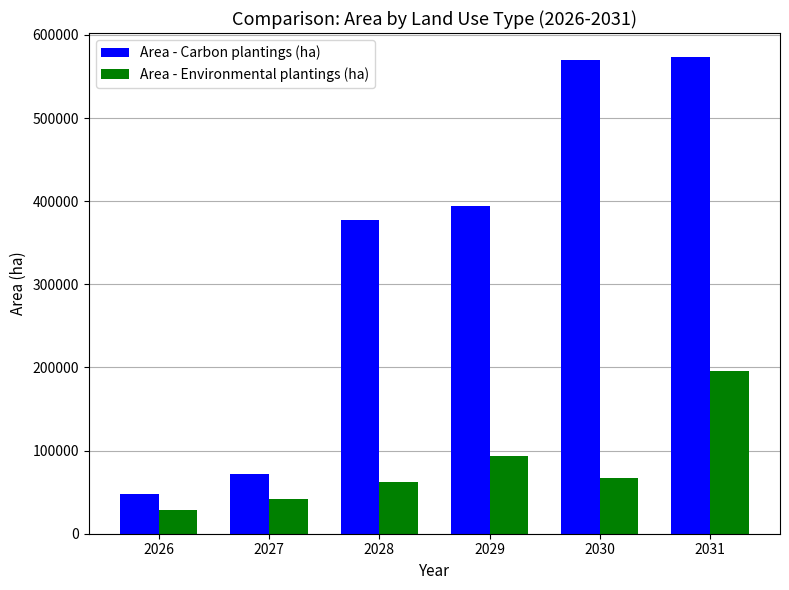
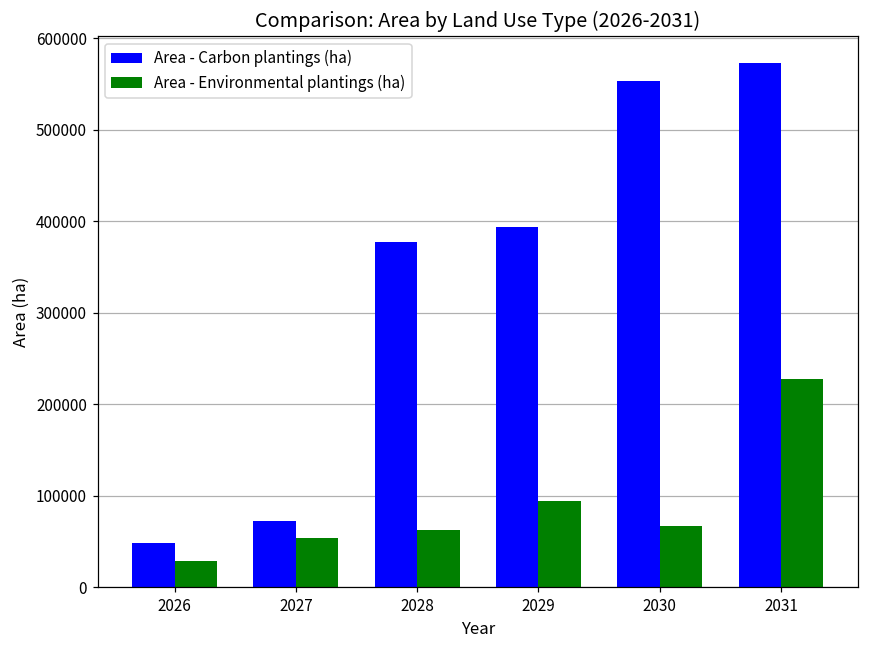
Area - Environmental plantings (ha), 2027: 40000 -> 50000
Area - Carbon plantings (ha), 2030: 570000 -> 550000
Area - Environmental plantings (ha), 2031: 200000 -> 230000
